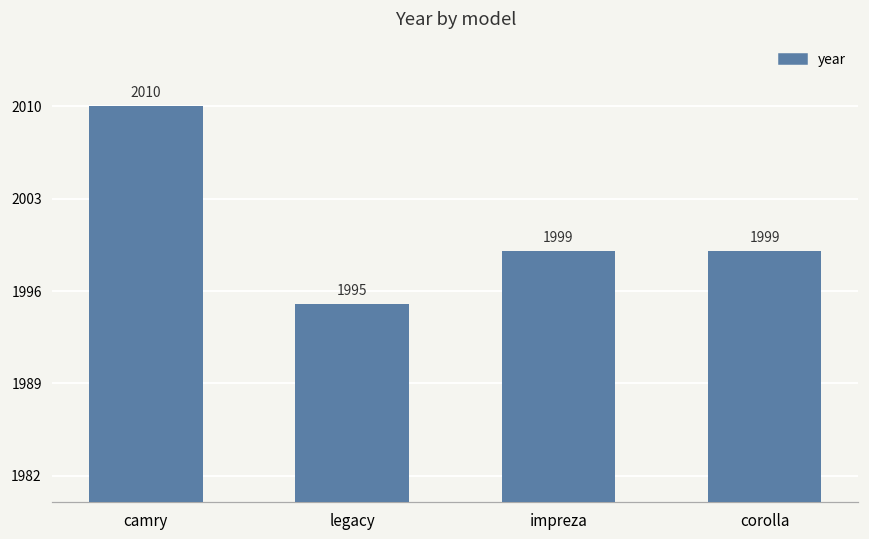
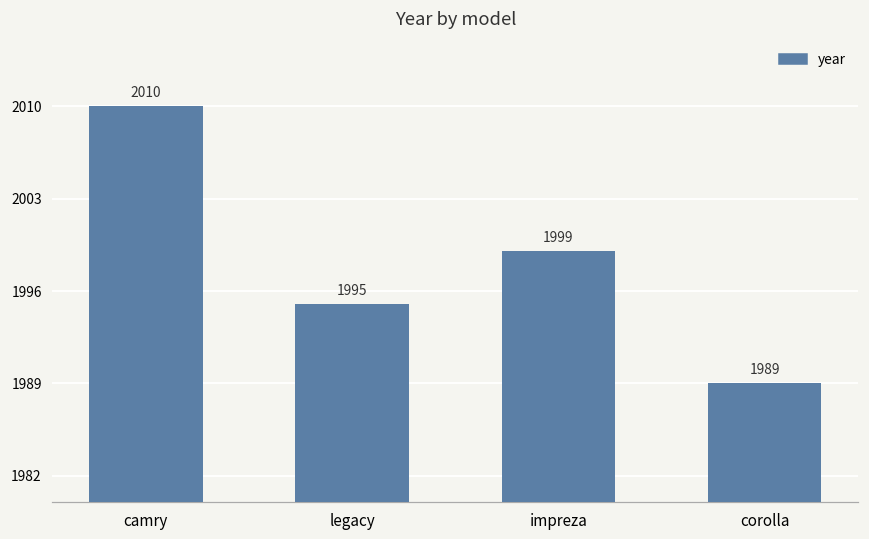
corolla: 1999 -> 1989
